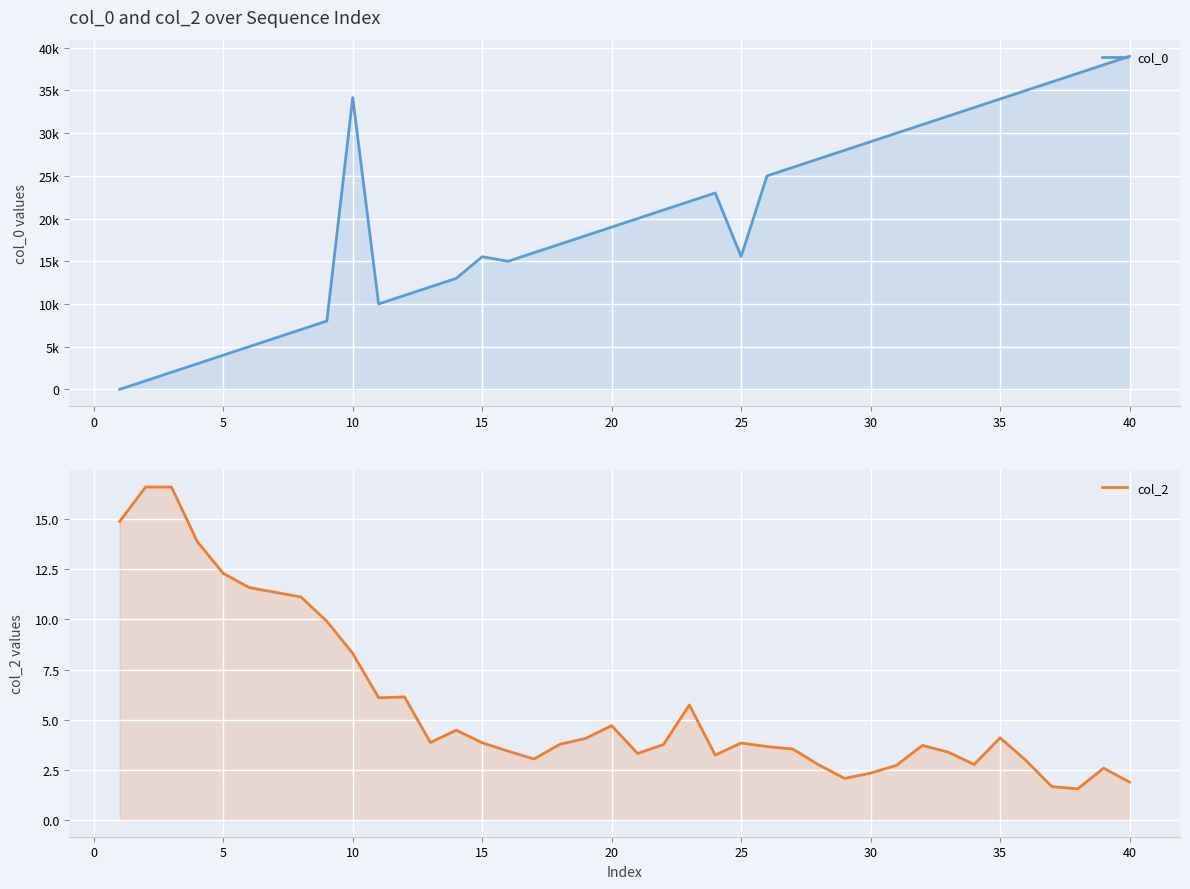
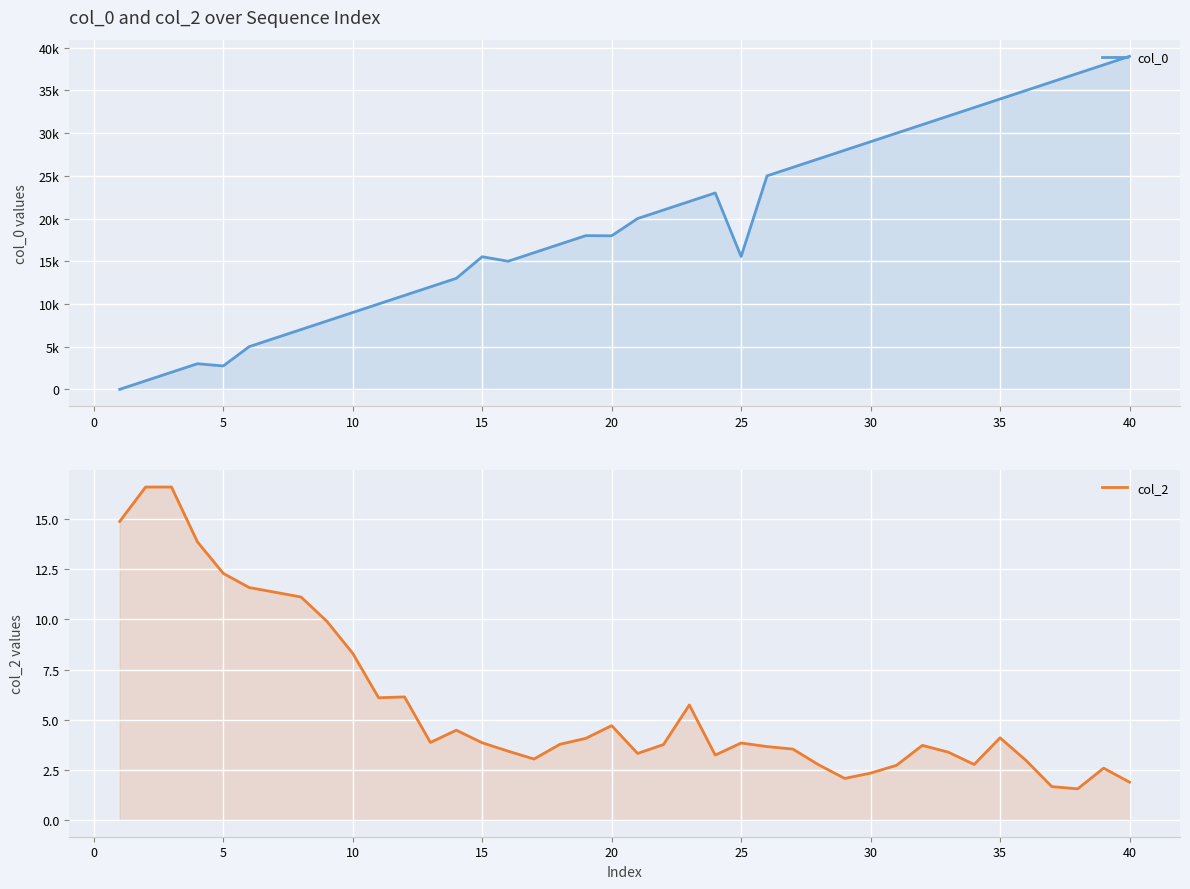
col_0 and col_2 over Sequence Index, 5: 4000 -> 3000
col_0 and col_2 over Sequence Index, 10: 34000 -> 9000
col_0 and col_2 over Sequence Index, 20: 19000 -> 18000
